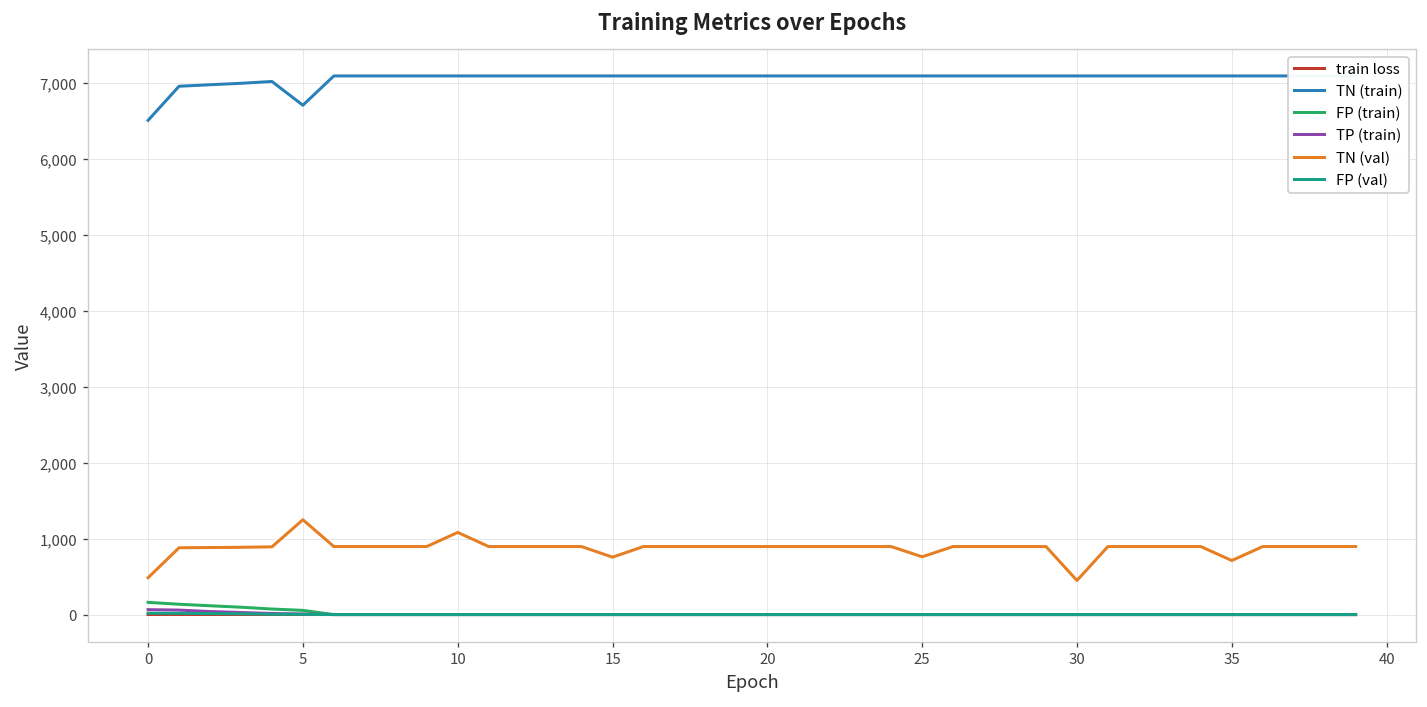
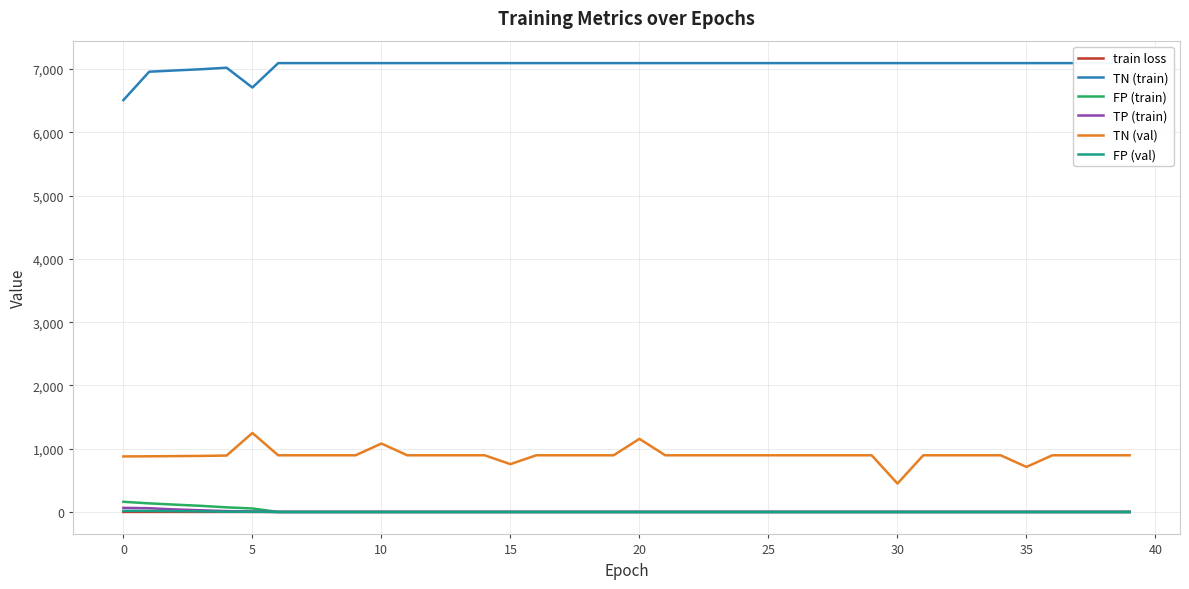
TN (val), 0: 500 -> 900
TN (val), 20: 900 -> 1,200
TN (val), 25: 800 -> 900
